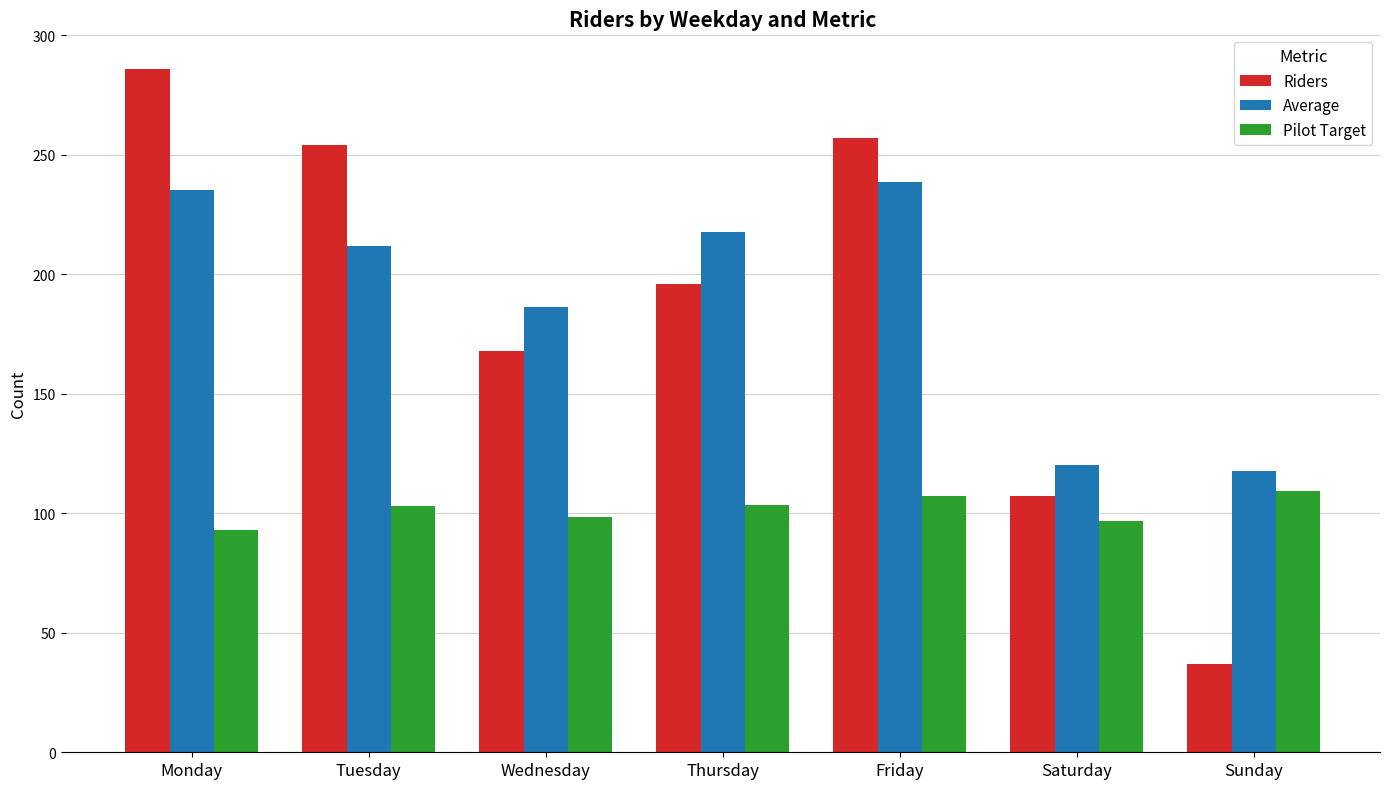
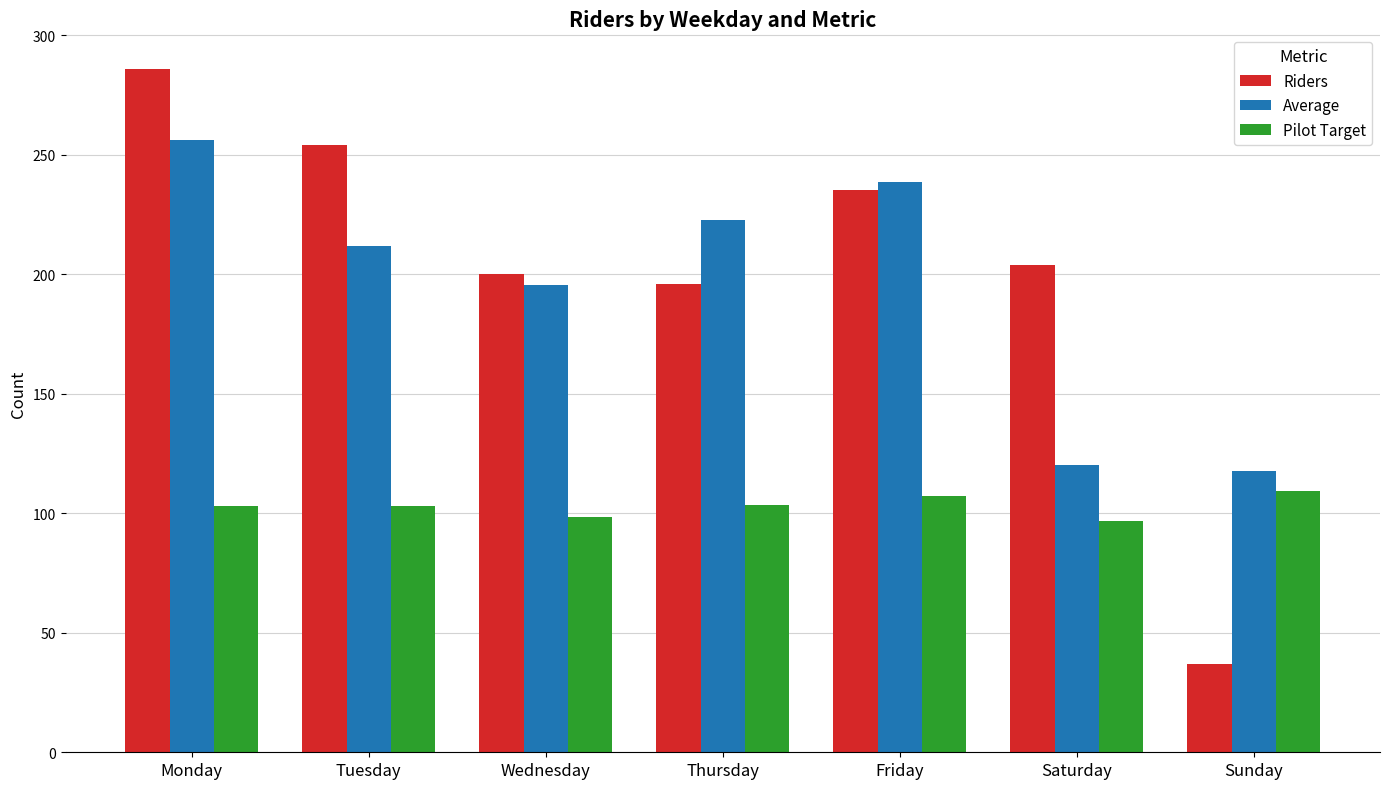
Average, Monday: 235 -> 256
Pilot Target, Monday: 93 -> 103
Riders, Wednesday: 168 -> 200
Average, Wednesday: 186 -> 195
Average, Thursday: 218 -> 222
Riders, Friday: 257 -> 235
Riders, Saturday: 107 -> 204
